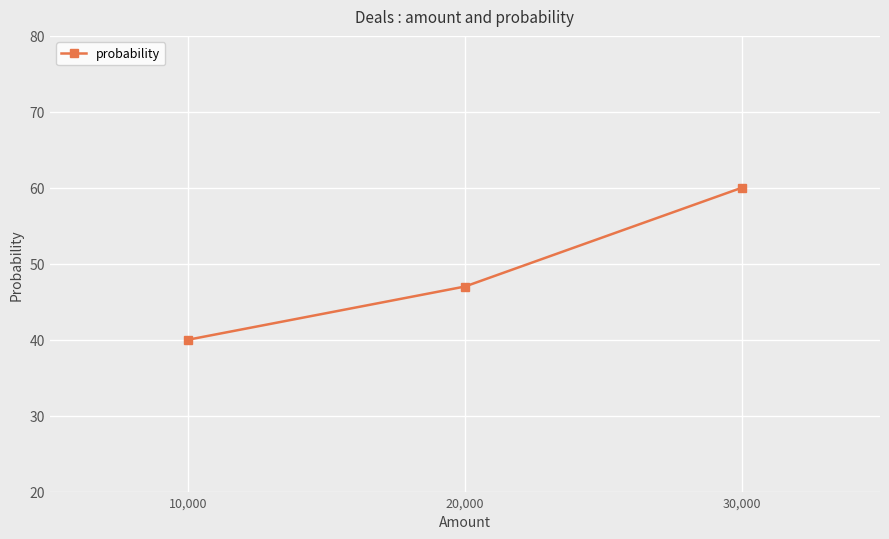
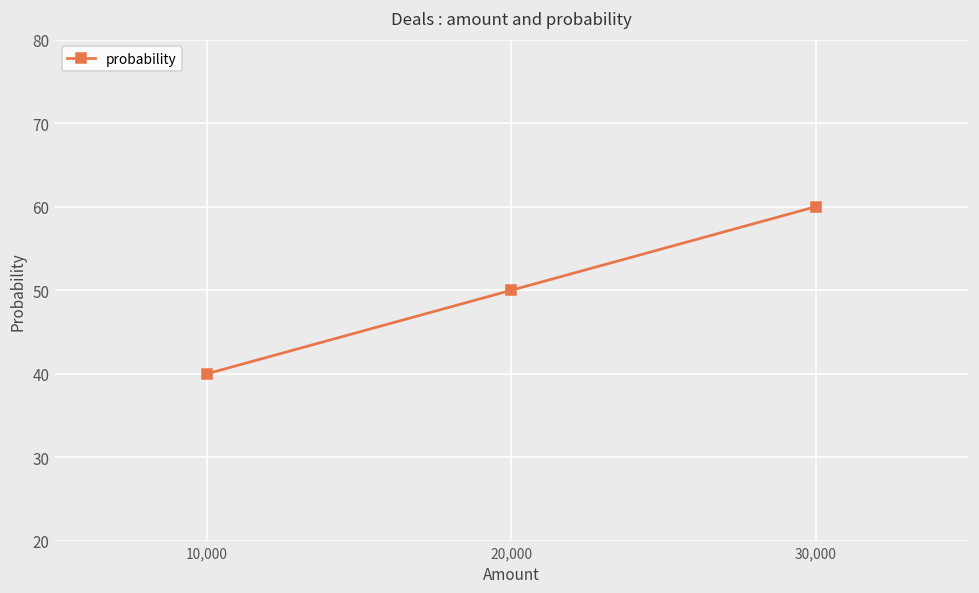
20,000: 47 -> 50
